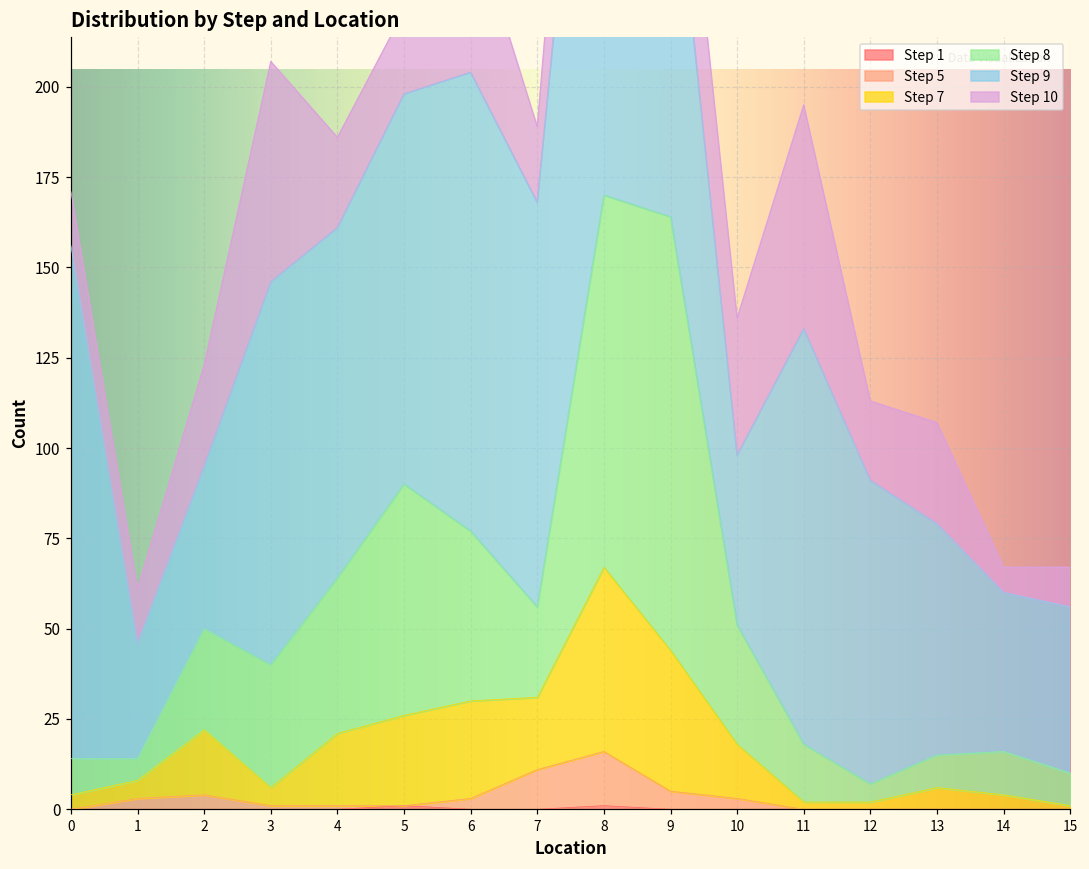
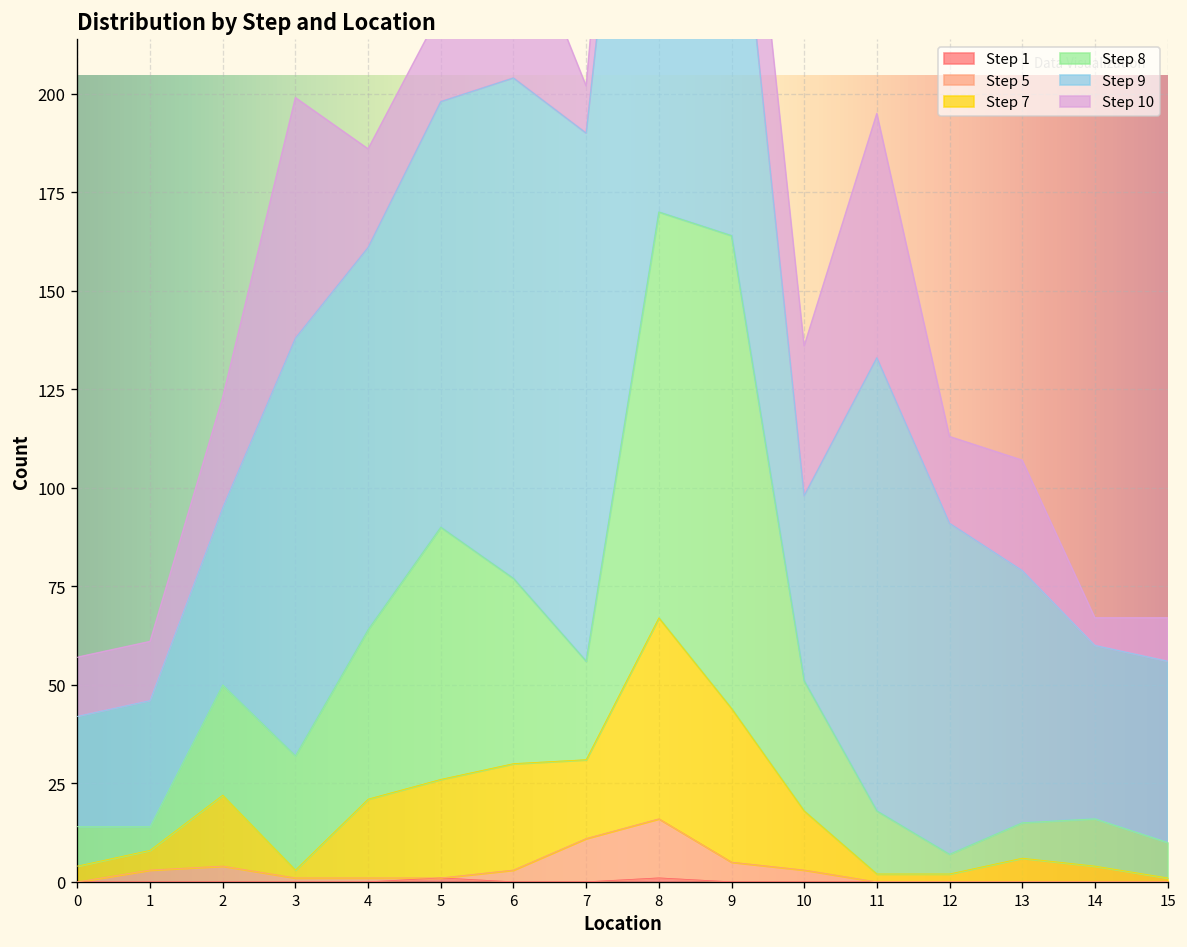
Step 9, 0: 142 -> 28
Step 7, 3: 5 -> 2
Step 8, 3: 34 -> 29
Step 9, 7: 112 -> 134
Step 10, 7: 21 -> 12
